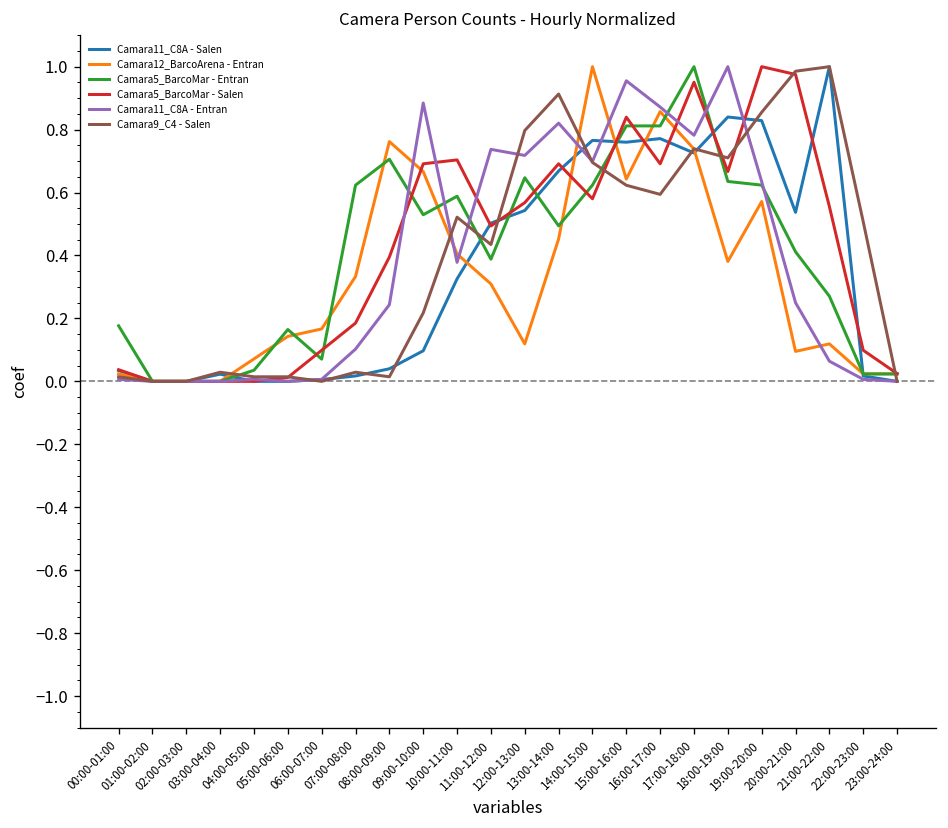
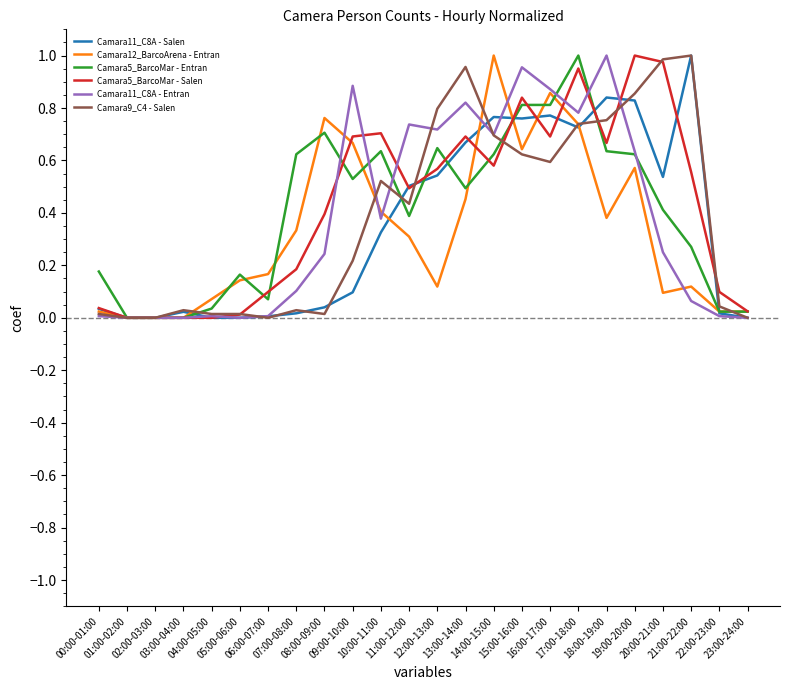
Camara5_BarcoMar - Entran, 10:00-11:00: 0.59 -> 0.64
Camara9_C4 - Salen, 13:00-14:00: 0.91 -> 0.96
Camara9_C4 - Salen, 18:00-19:00: 0.71 -> 0.75
Camara9_C4 - Salen, 22:00-23:00: 0.51 -> 0.04
